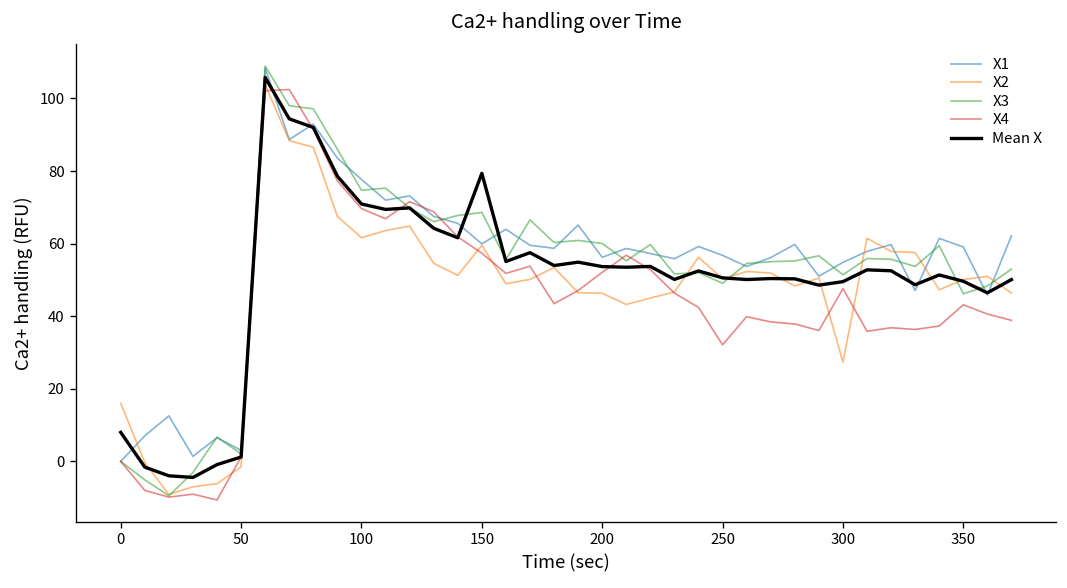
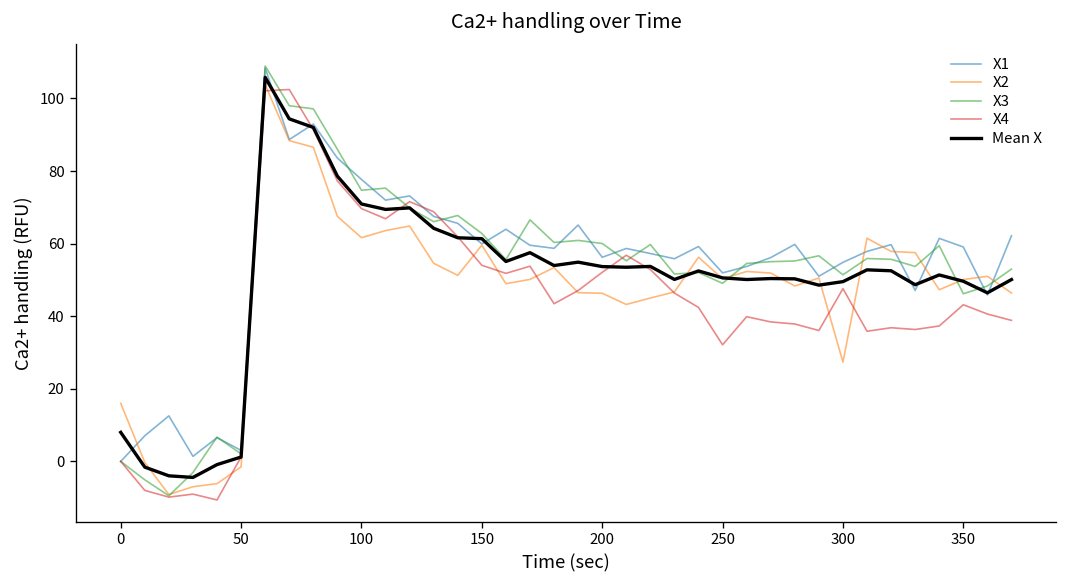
X3, 150: 69 -> 63
X4, 150: 57 -> 54
Mean X, 150: 79 -> 61
X1, 250: 57 -> 52
